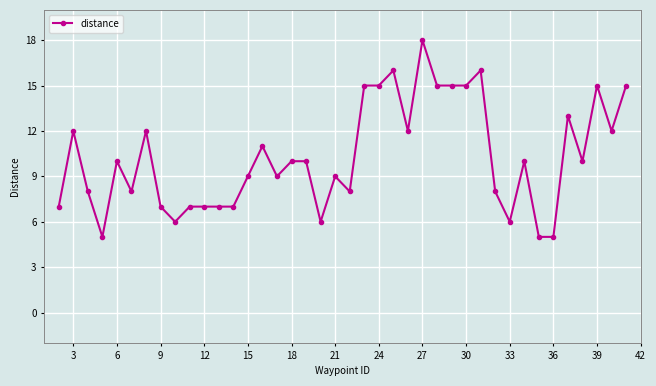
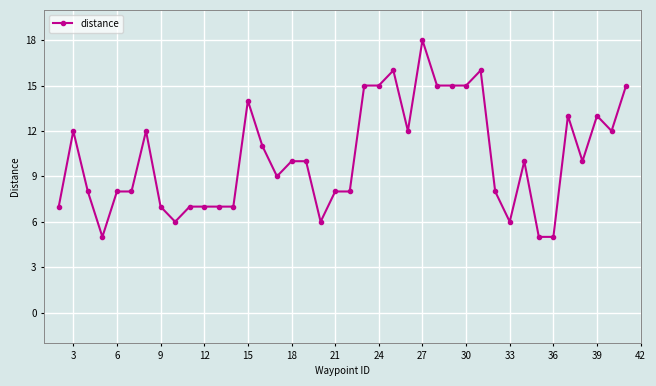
6: 10 -> 8
15: 9 -> 14
21: 9 -> 8
39: 15 -> 13
